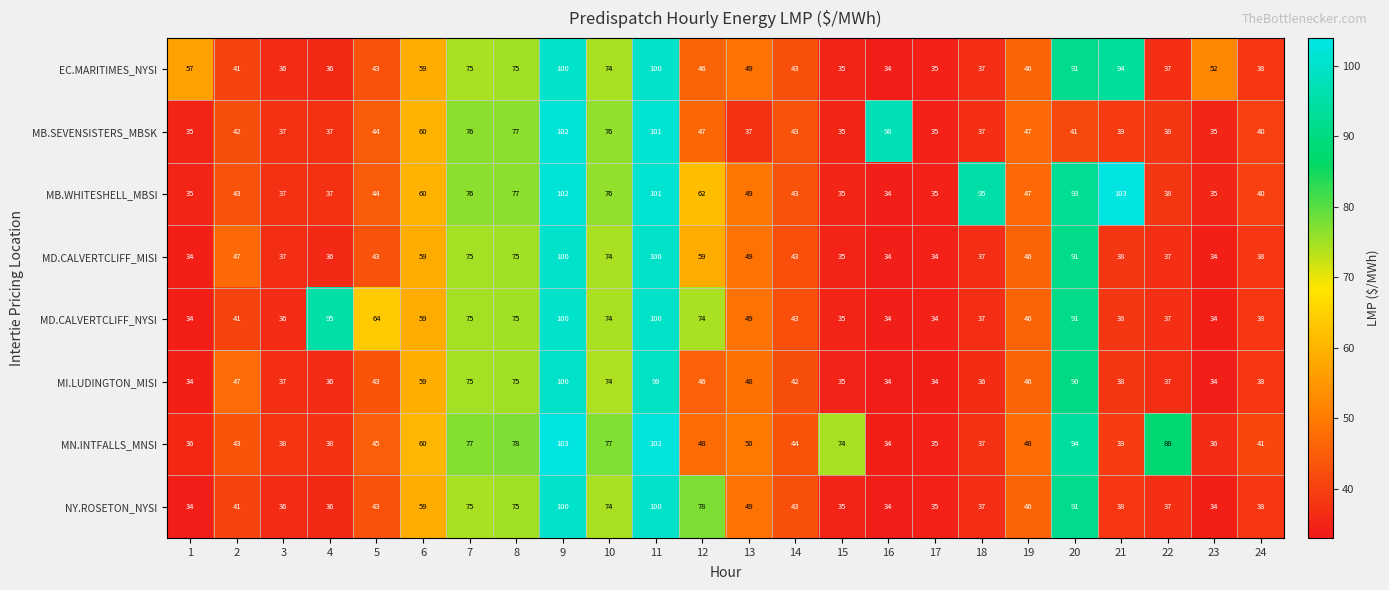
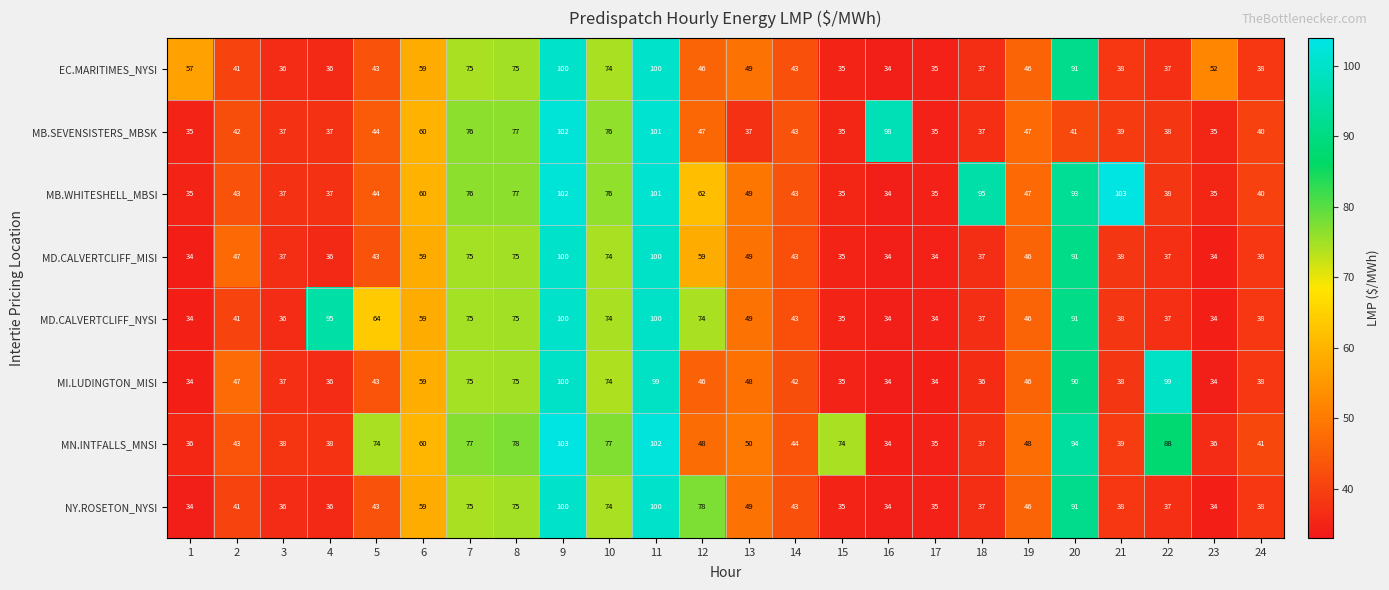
EC.MARITIMES_NYSI, 21: 94 -> 38
MI.LUDINGTON_MISI, 22: 37 -> 99
MN.INTFALLS_MNSI, 5: 45 -> 74
